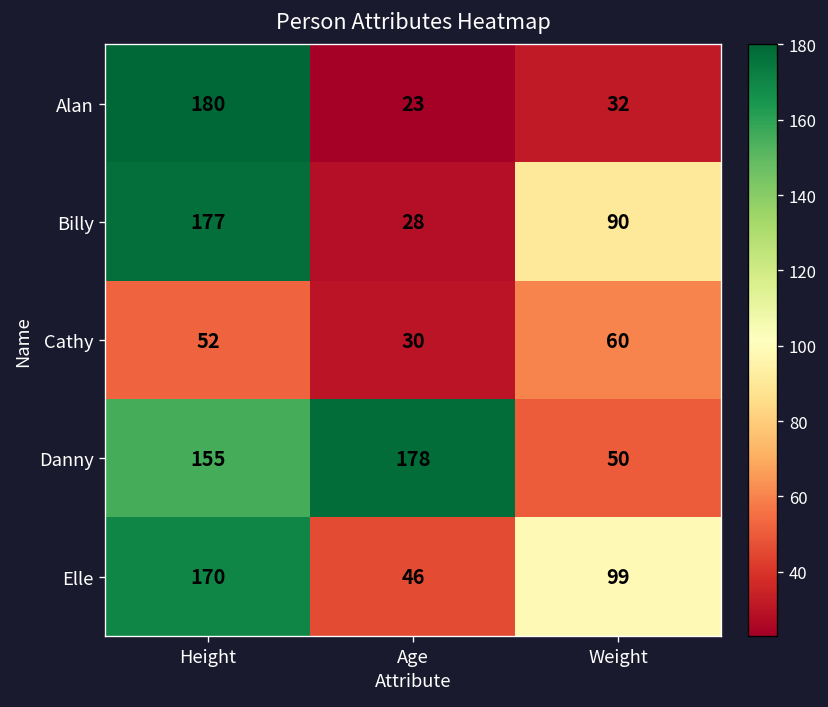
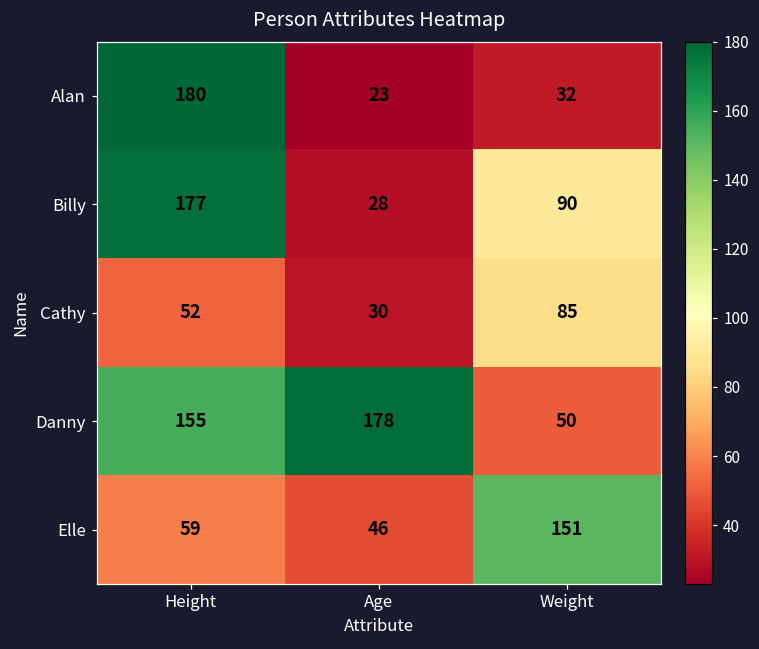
Cathy, Weight: 60 -> 85
Elle, Height: 170 -> 59
Elle, Weight: 99 -> 151
